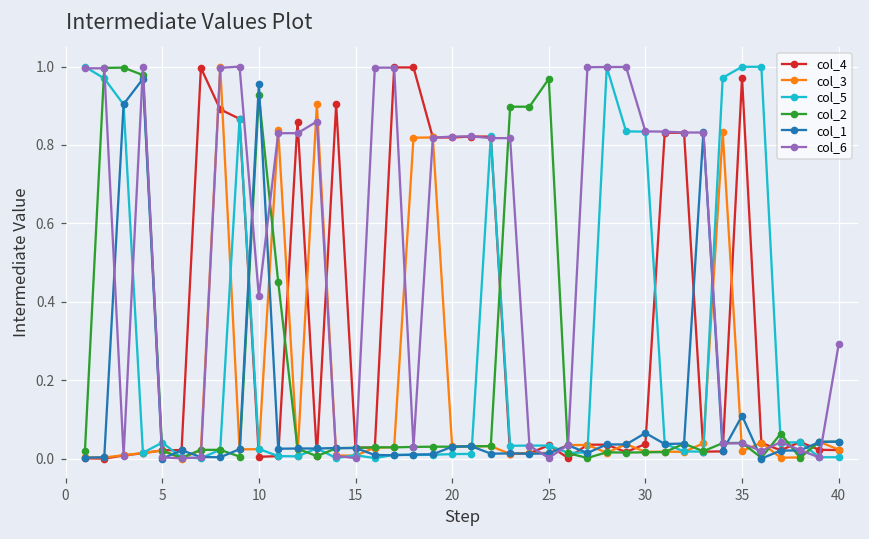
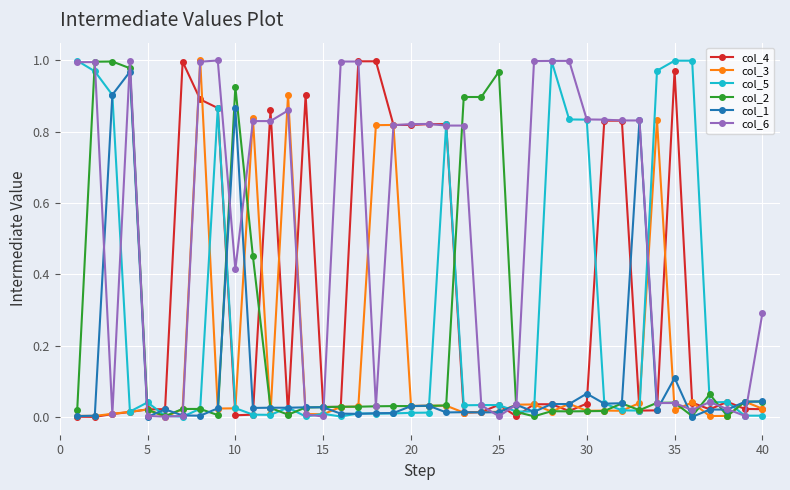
col_1, 10: 0.96 -> 0.87
